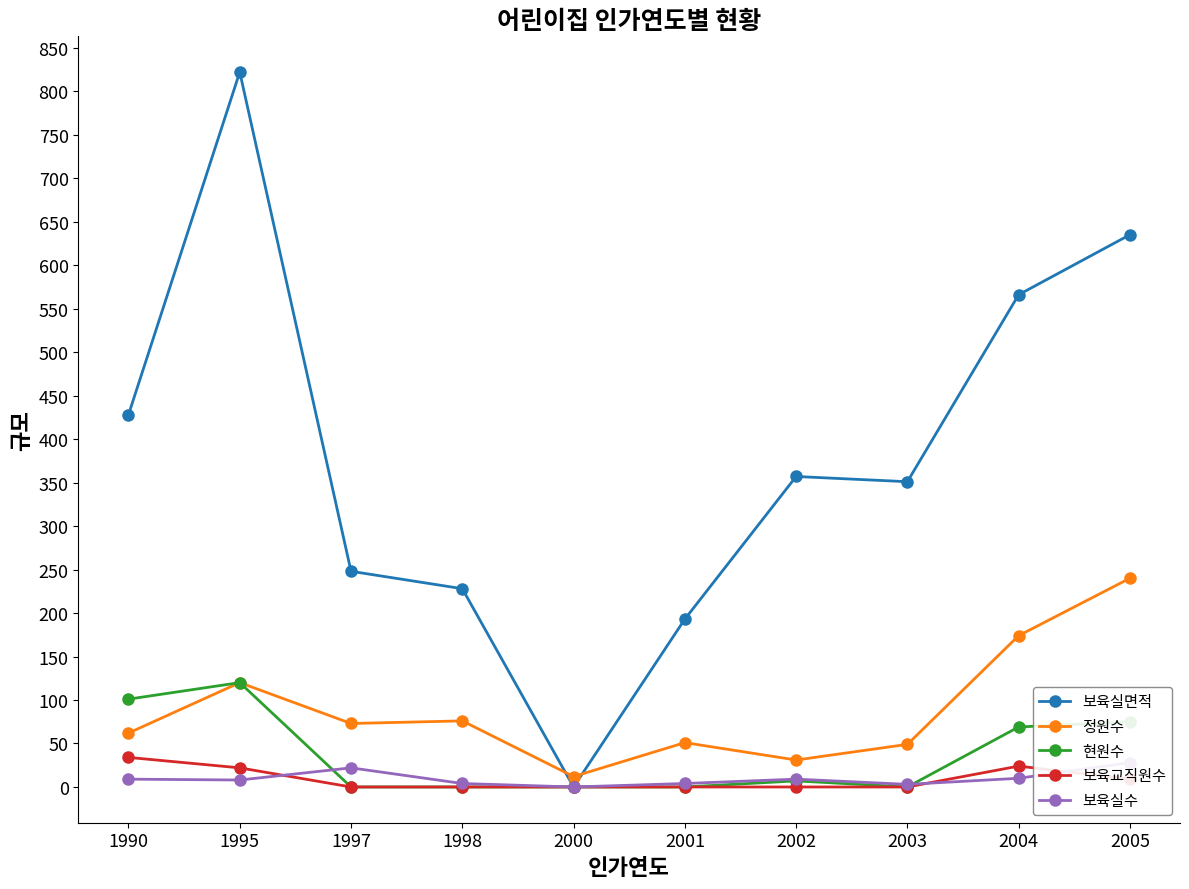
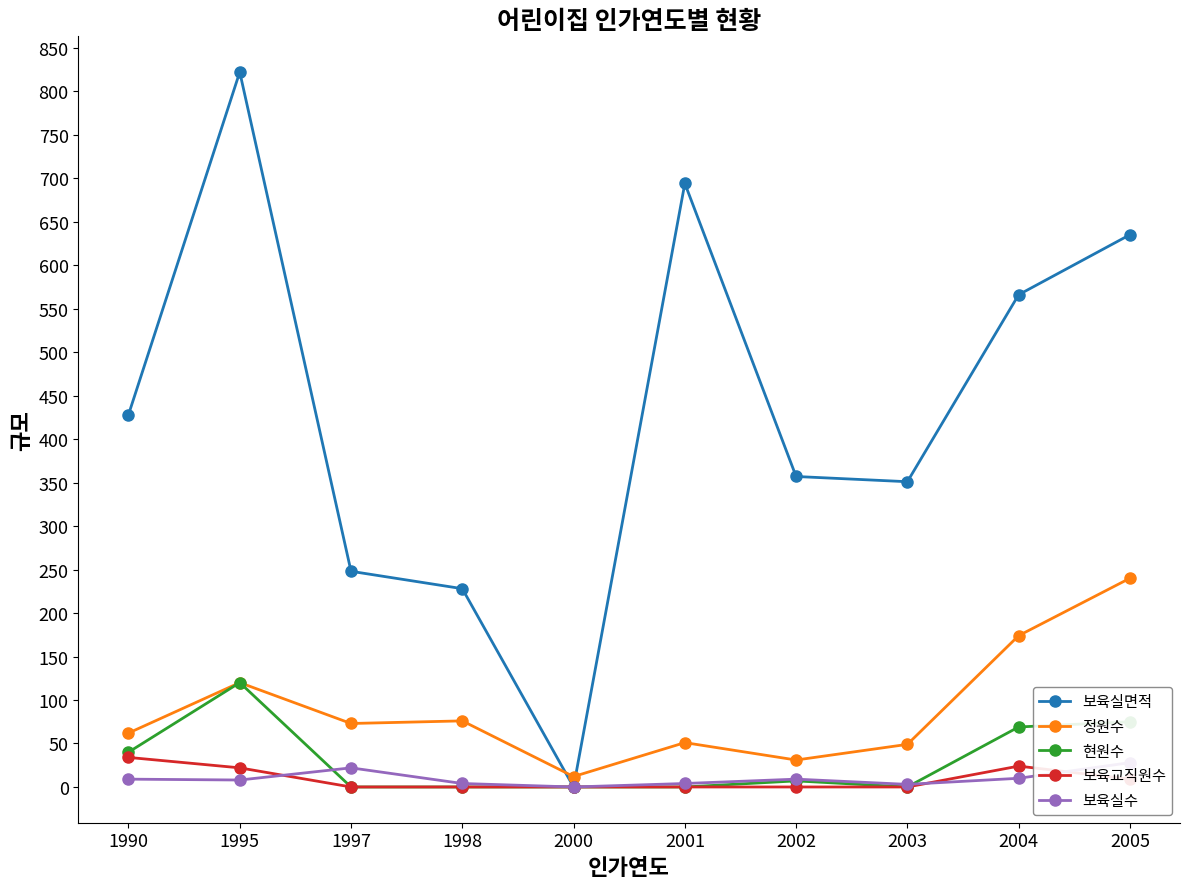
현원수, 1990: 100 -> 40
보육실면적, 2001: 190 -> 690
